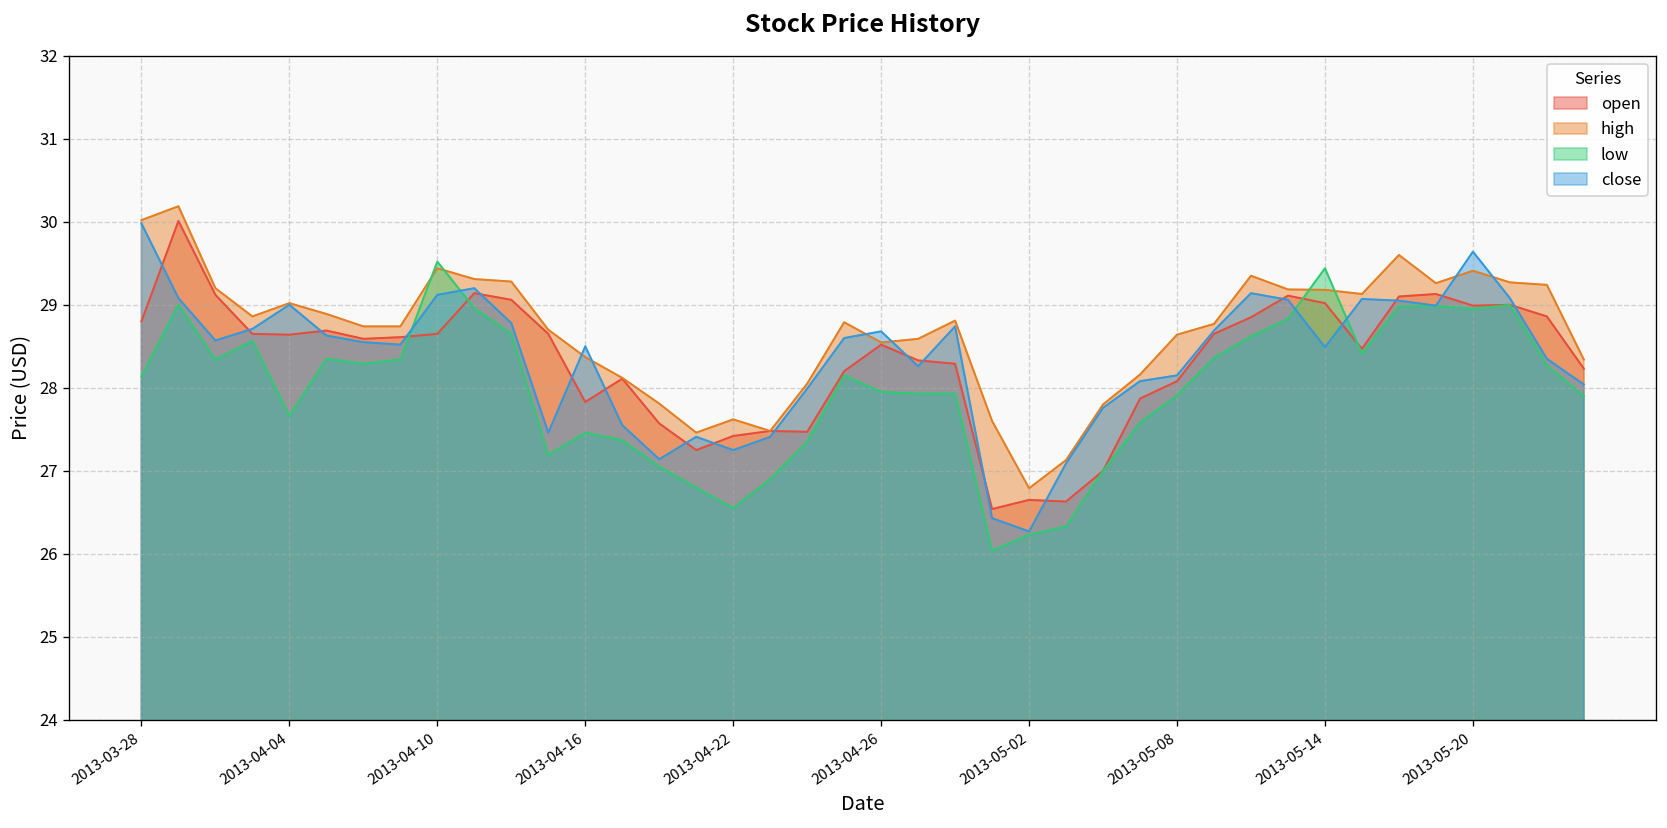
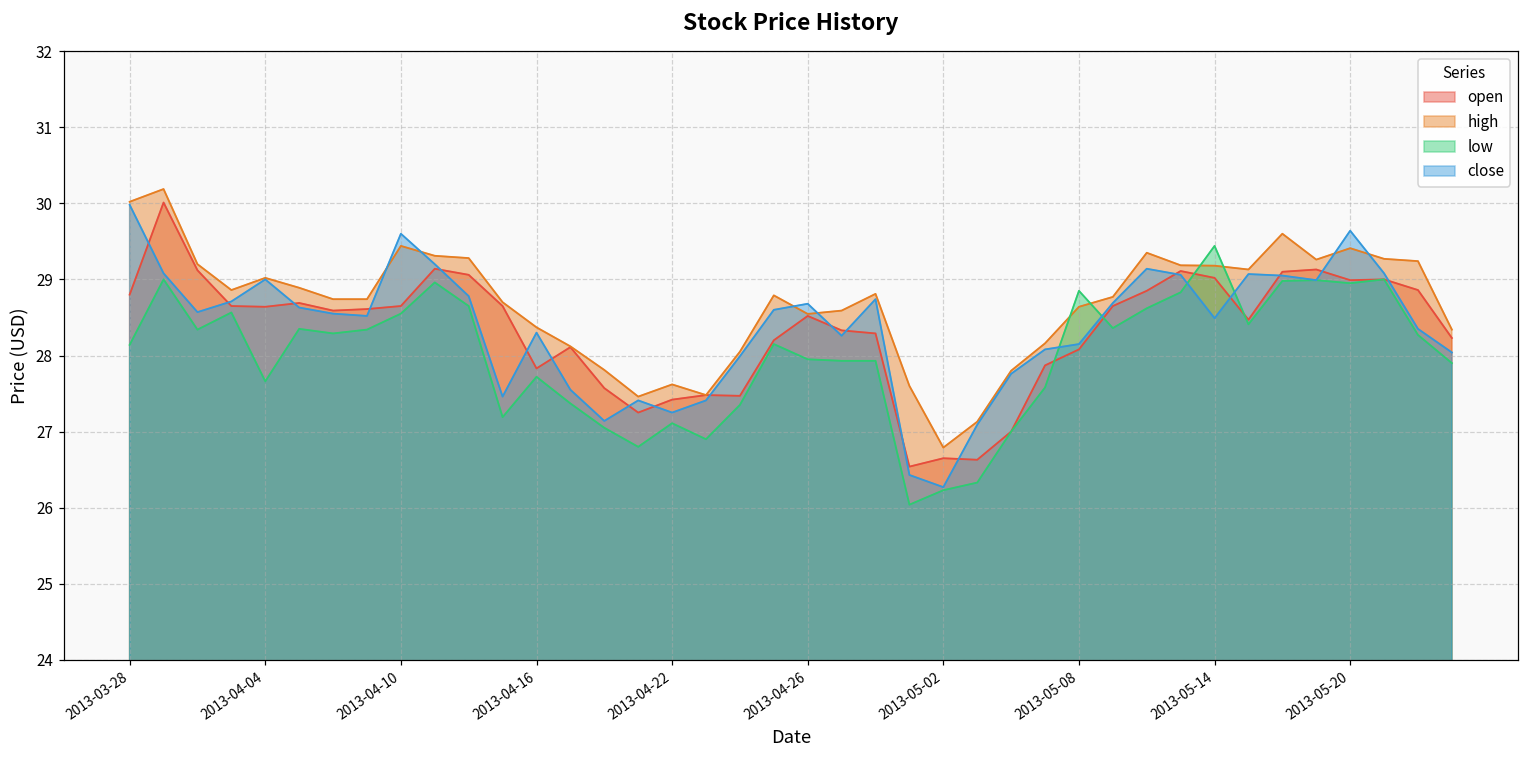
low, 2013-04-10: 29.5 -> 28.6
close, 2013-04-10: 29.1 -> 29.6
low, 2013-04-16: 27.5 -> 27.7
close, 2013-04-16: 28.5 -> 28.3
low, 2013-04-22: 26.6 -> 27.1
low, 2013-05-08: 27.9 -> 28.9
